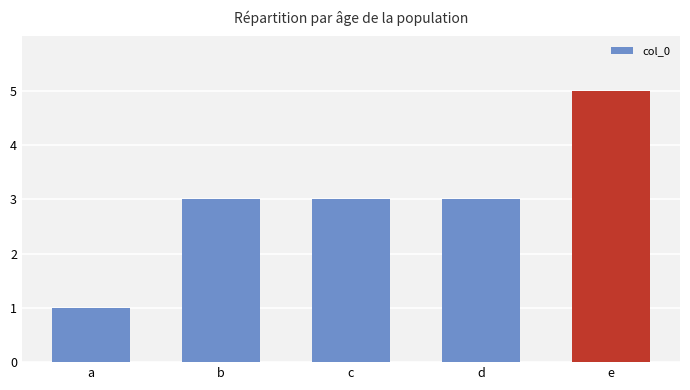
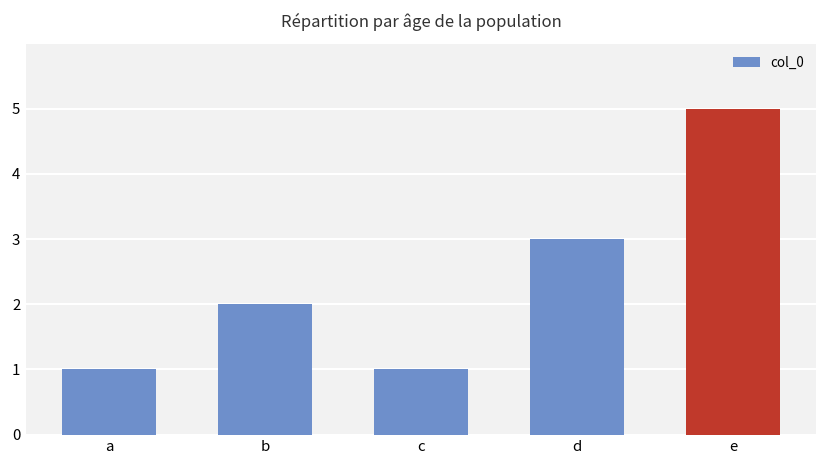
b: 3 -> 2
c: 3 -> 1
